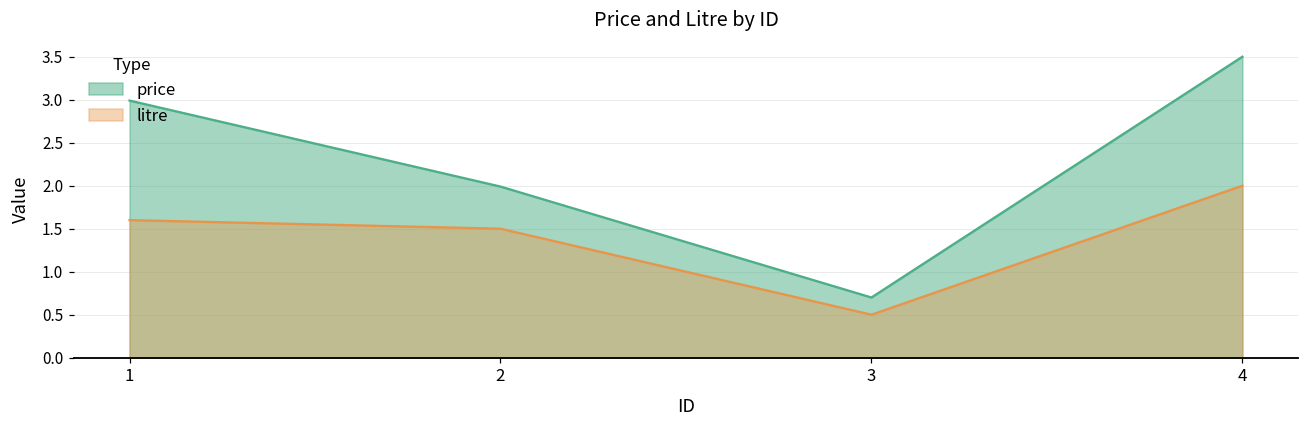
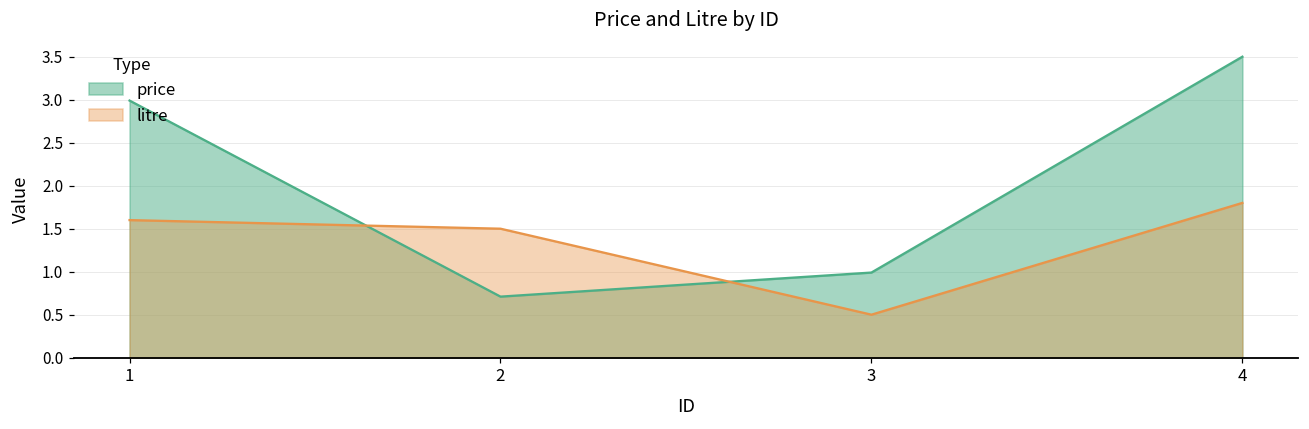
price, 2: 2.0 -> 0.7
price, 3: 0.7 -> 1.0
litre, 4: 2.0 -> 1.8
